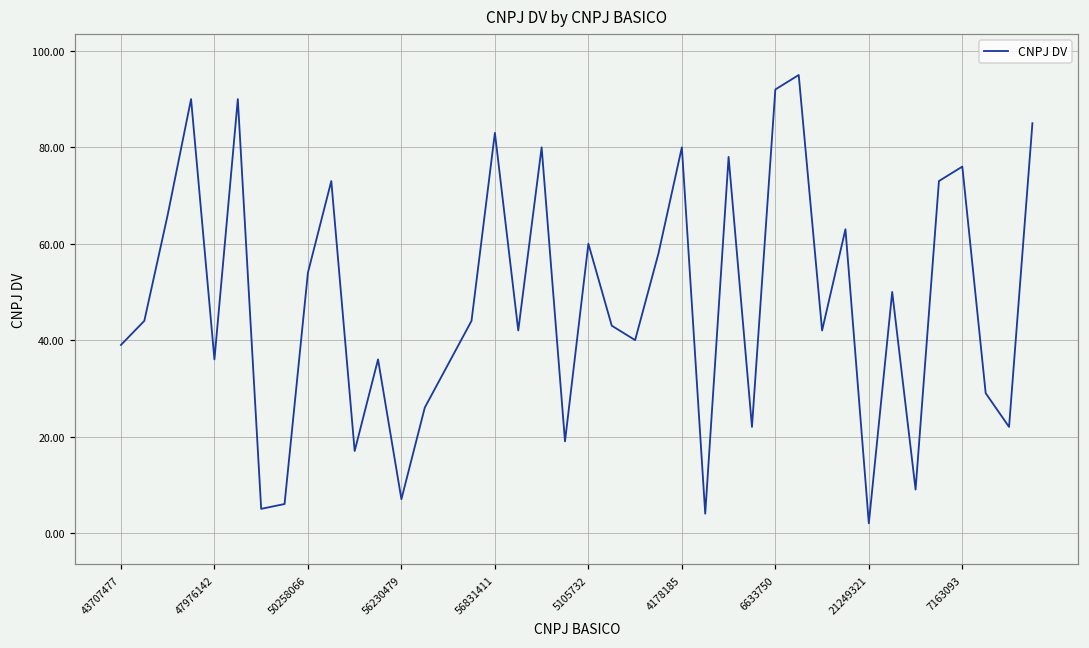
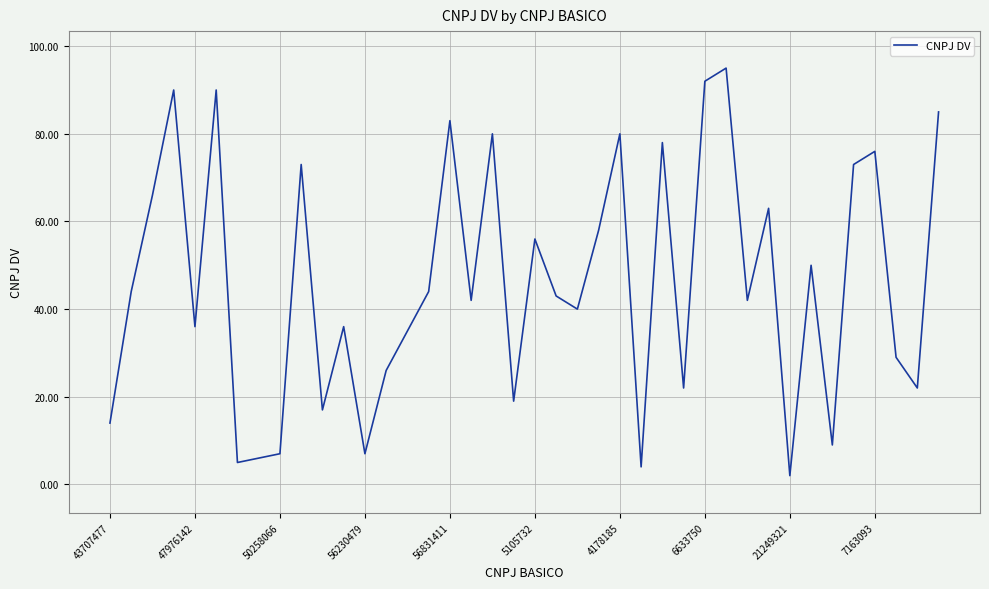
43707477: 39 -> 14
50258066: 54 -> 7
5105732: 60 -> 56
